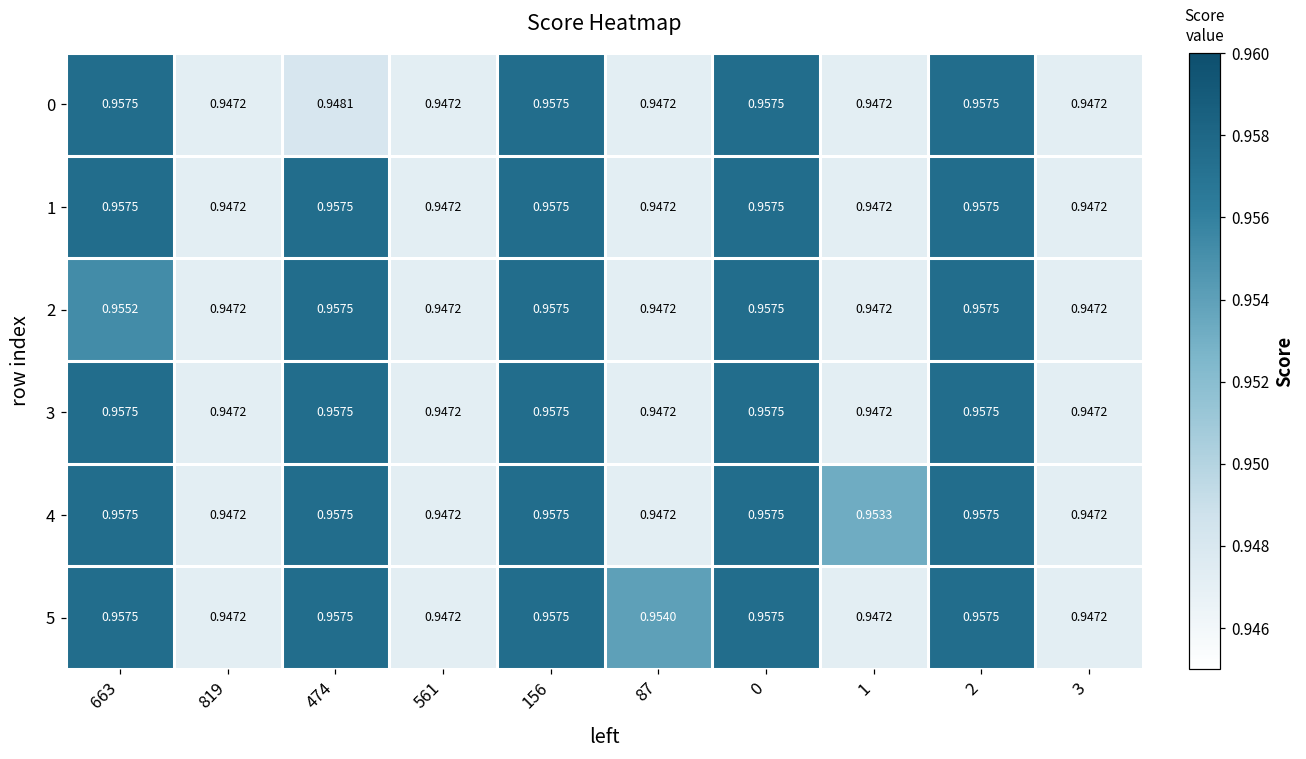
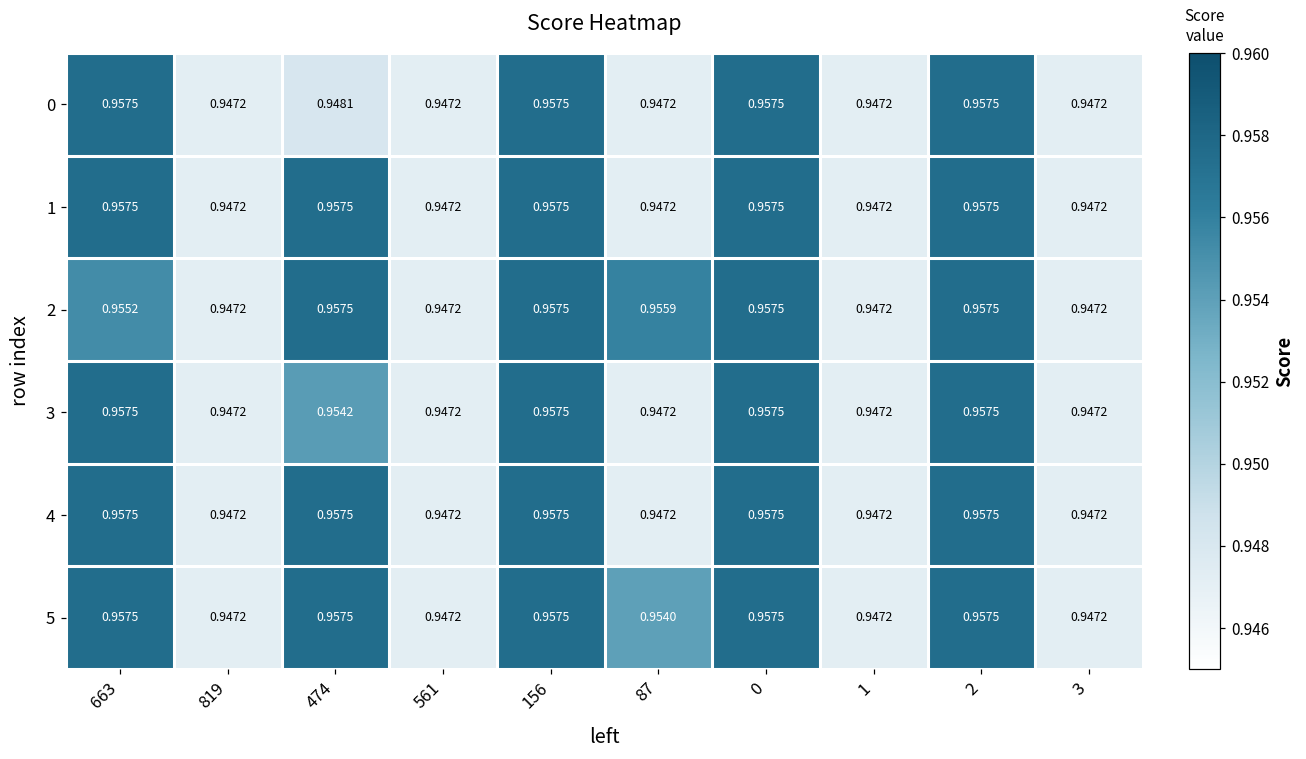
2, 87: 0.9472 -> 0.9559
3, 474: 0.9575 -> 0.9542
4, 1: 0.9533 -> 0.9472
